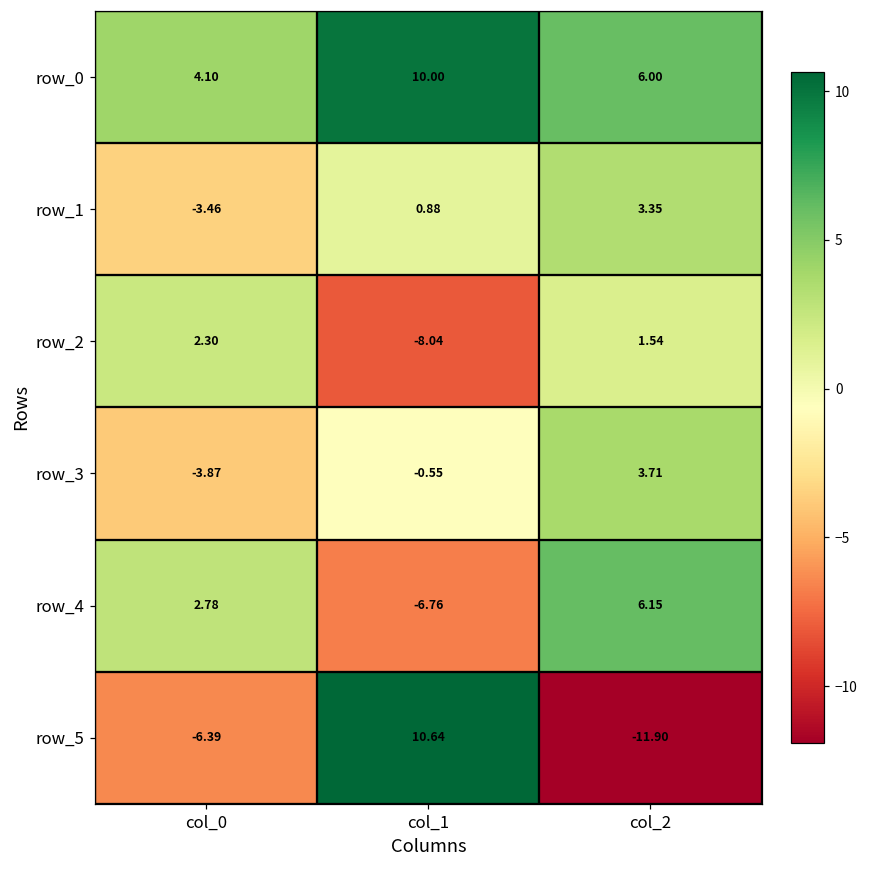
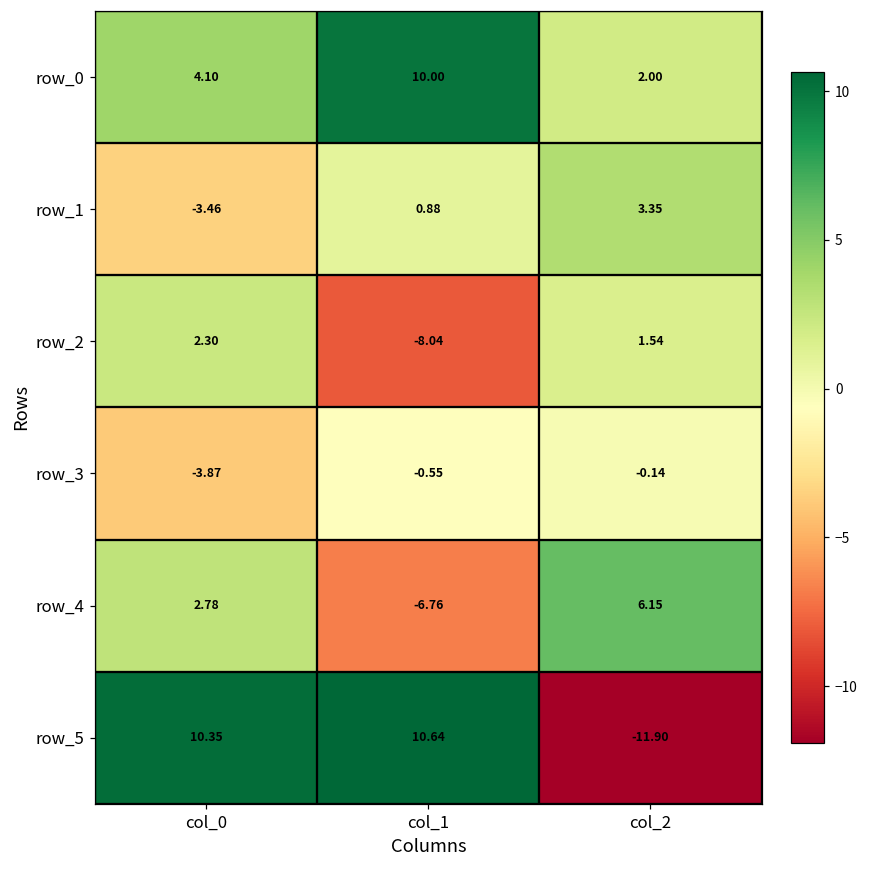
row_0, col_2: 6.00 -> 2.00
row_3, col_2: 3.71 -> -0.14
row_5, col_0: -6.39 -> 10.35
